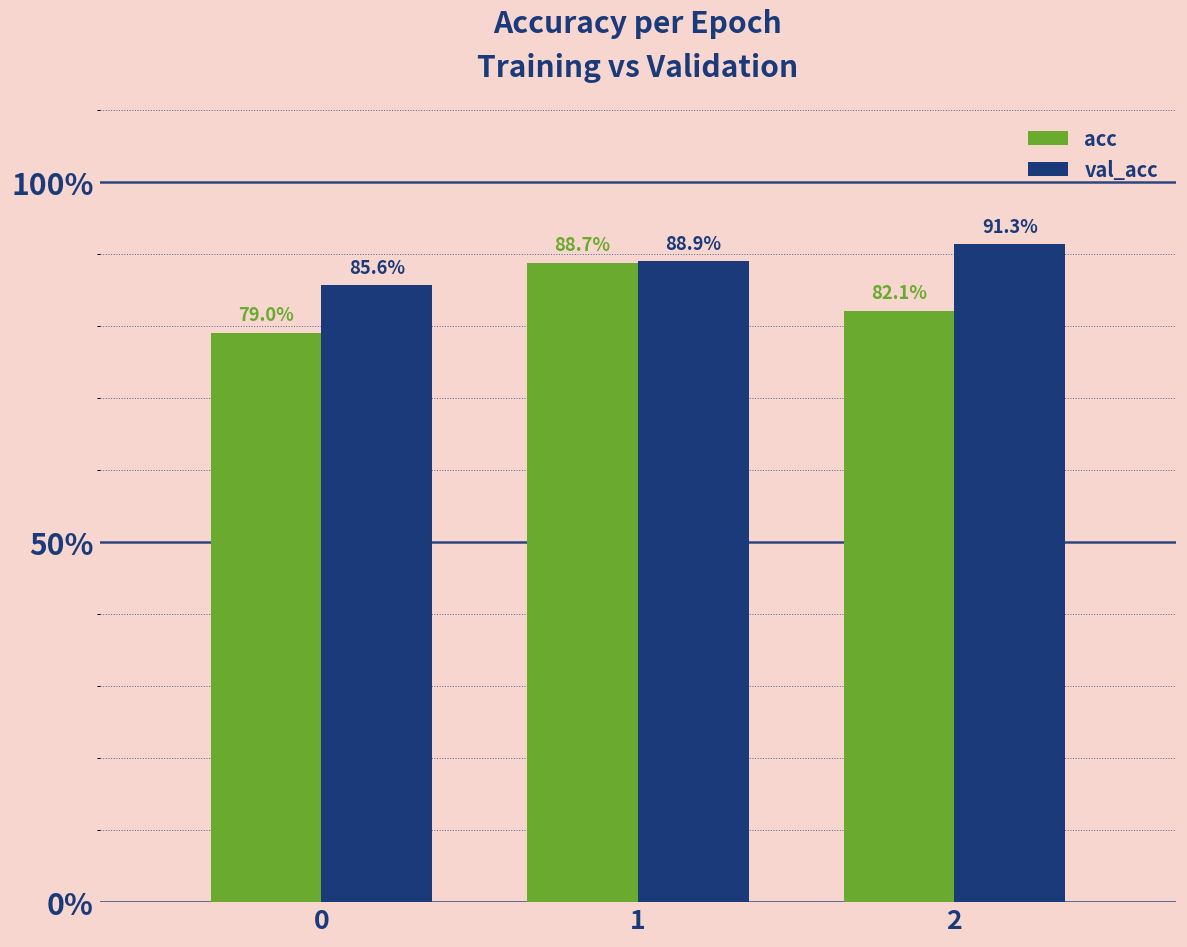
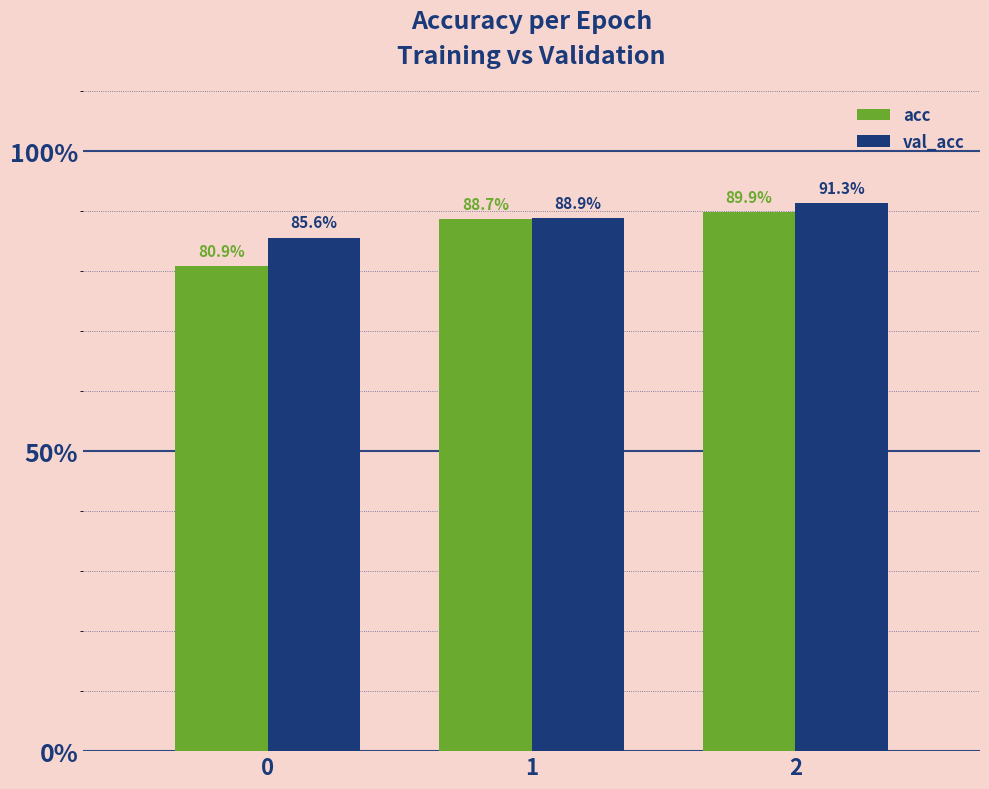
acc, 0: 79.0% -> 80.9%
acc, 2: 82.1% -> 89.9%
